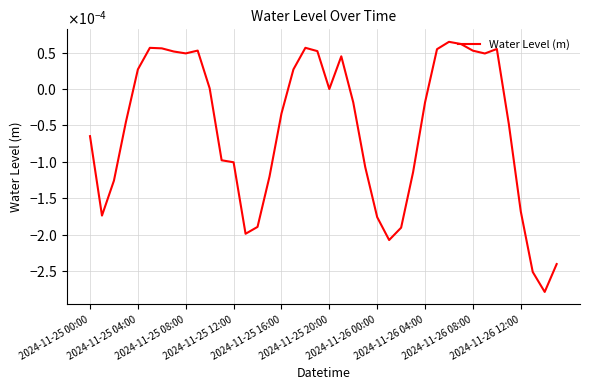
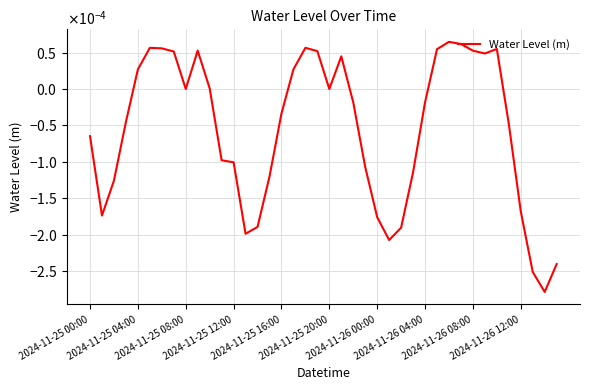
2024-11-25 08:00: 0.00005 -> 0.00000
